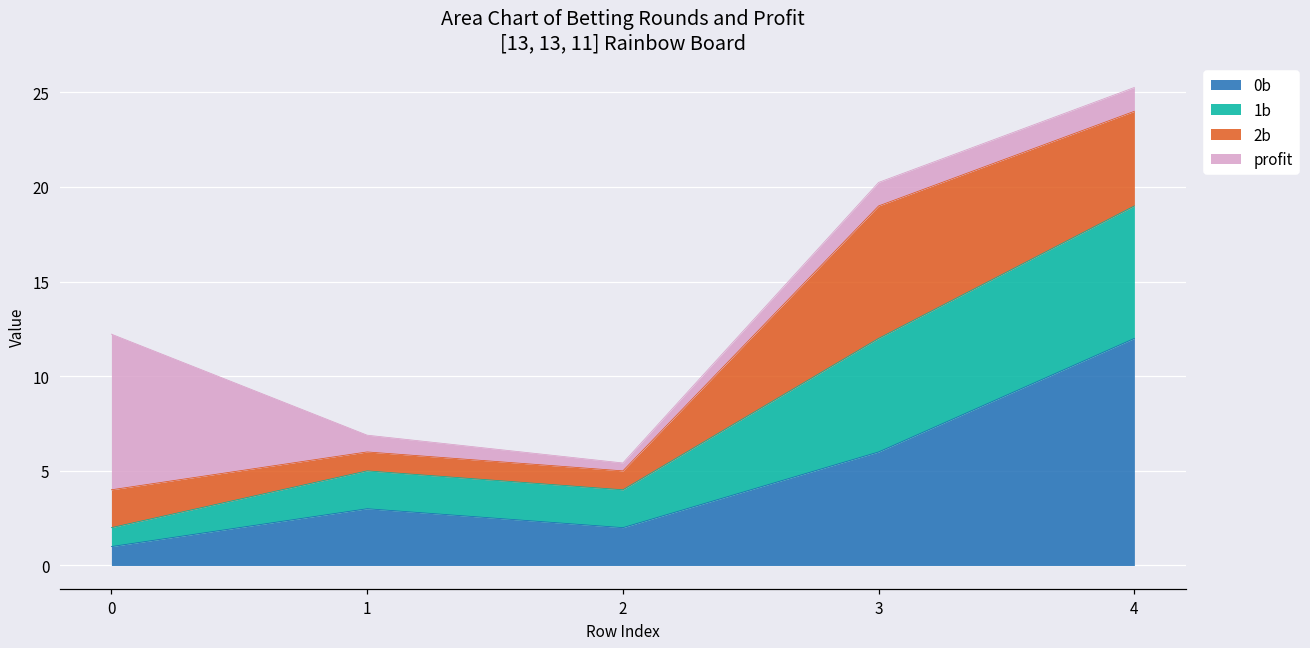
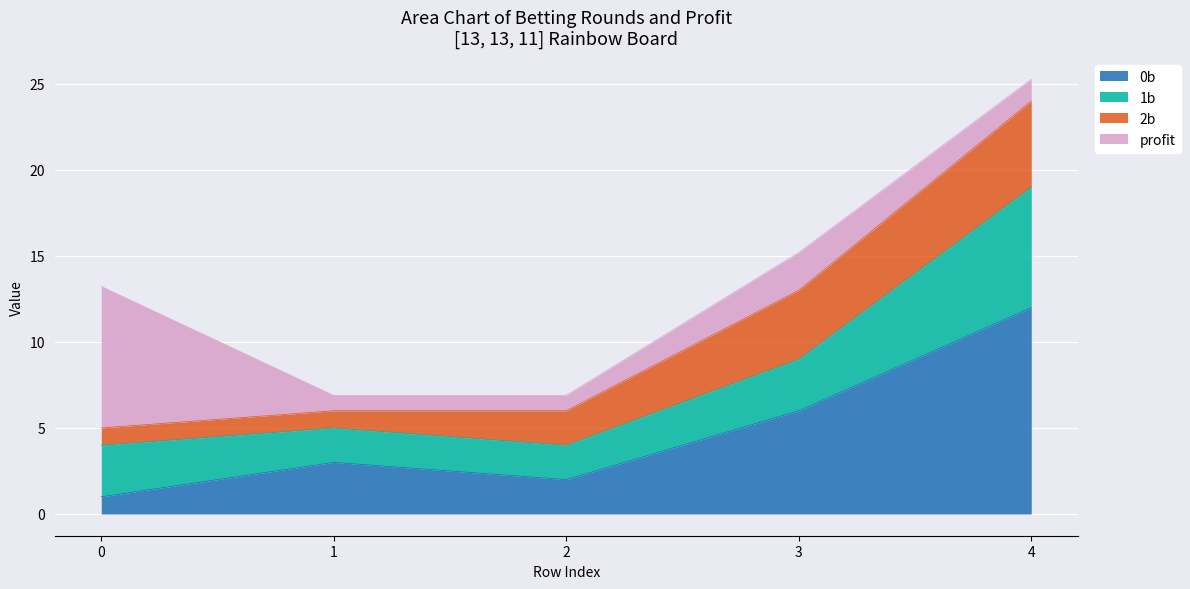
1b, 0: 1 -> 3
2b, 0: 2 -> 1
2b, 2: 1 -> 2
profit, 2: 0.4 -> 0.9
1b, 3: 6 -> 3
2b, 3: 7 -> 4
profit, 3: 1.2 -> 2.2
